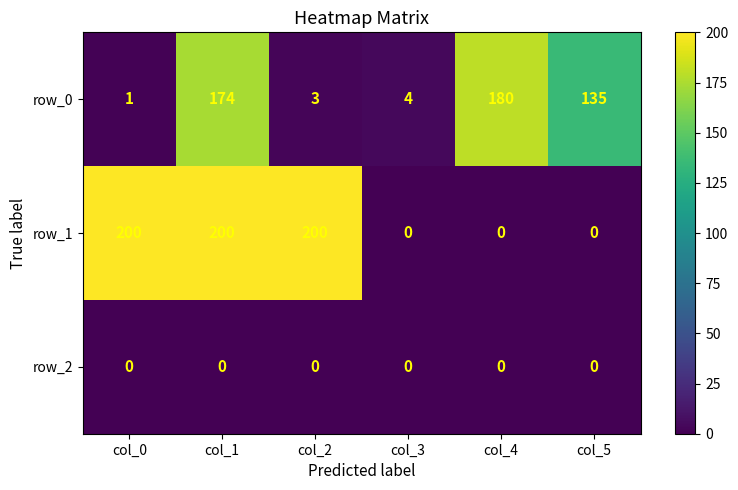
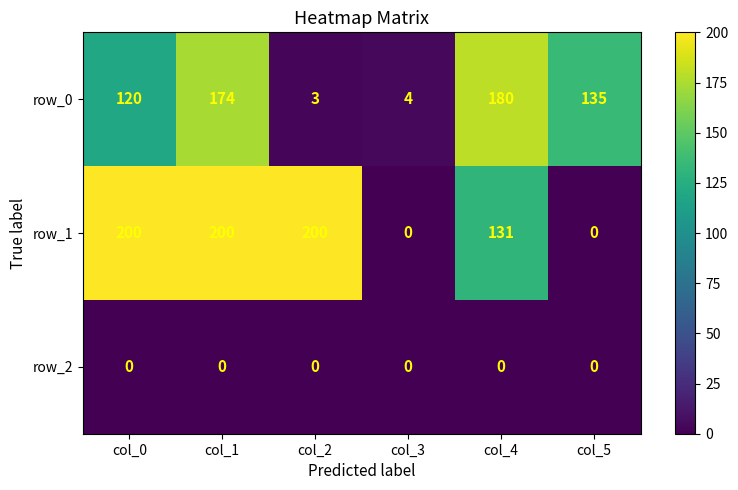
row_0, col_0: 1 -> 120
row_1, col_4: 0 -> 131
